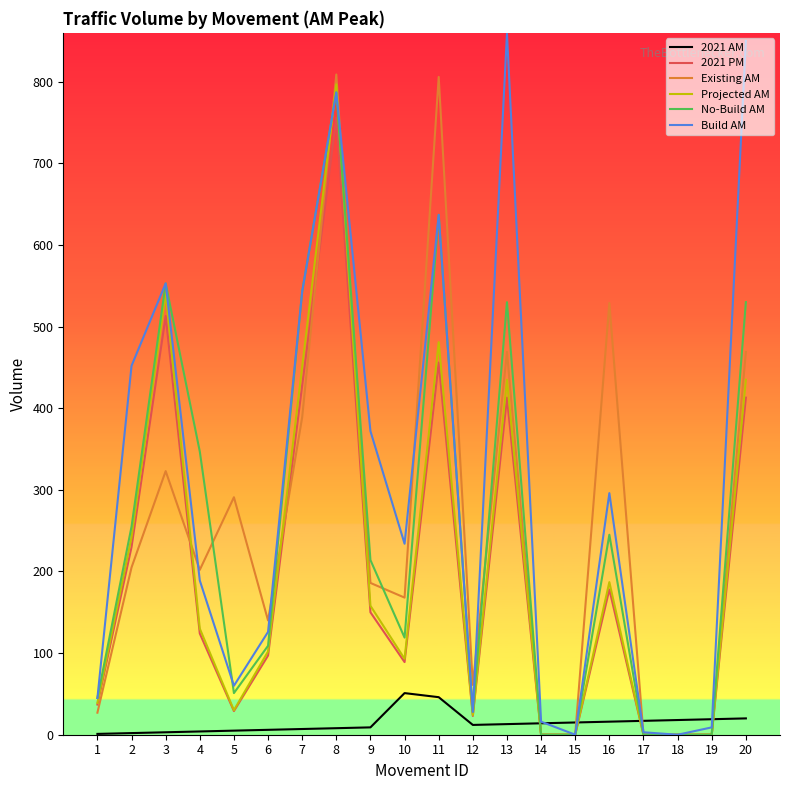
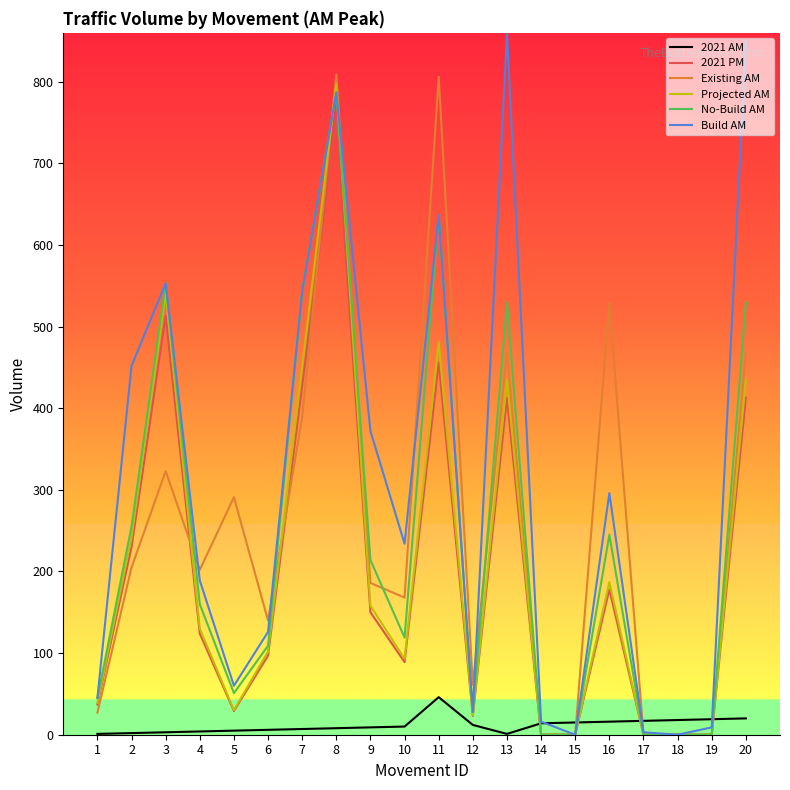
No-Build AM, 4: 350 -> 160
2021 AM, 10: 50 -> 10
2021 AM, 13: 10 -> 0
